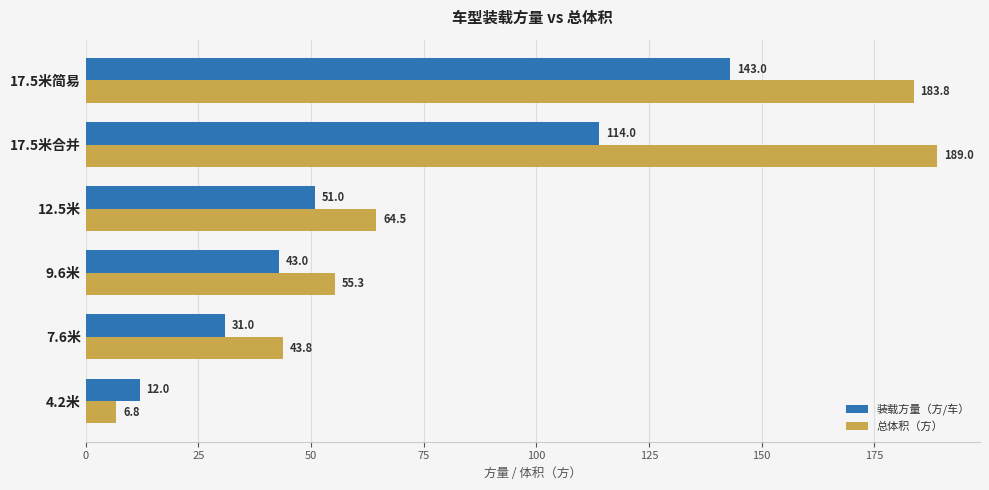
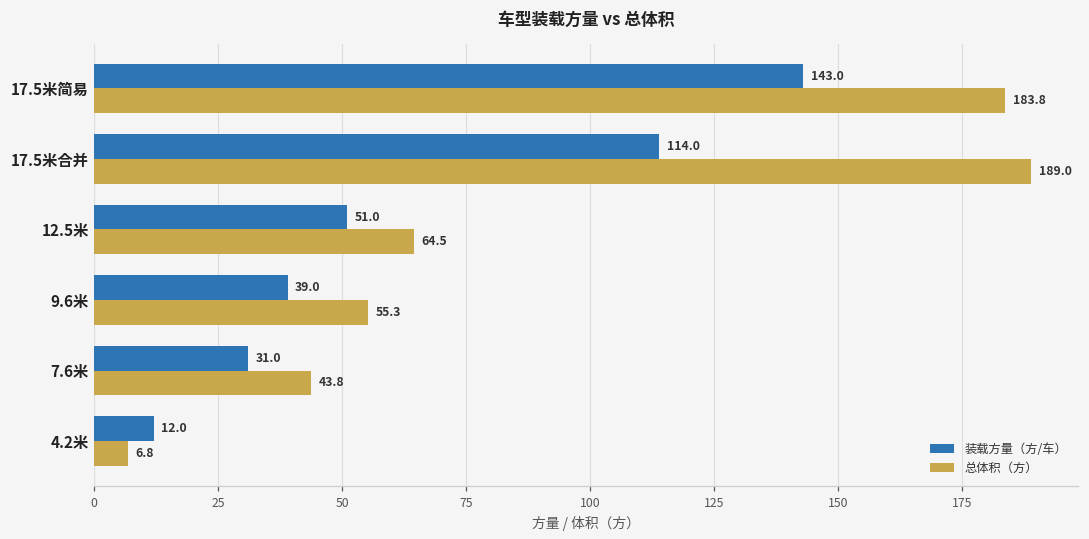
装载方量（方/车）, 9.6米: 43.0 -> 39.0
